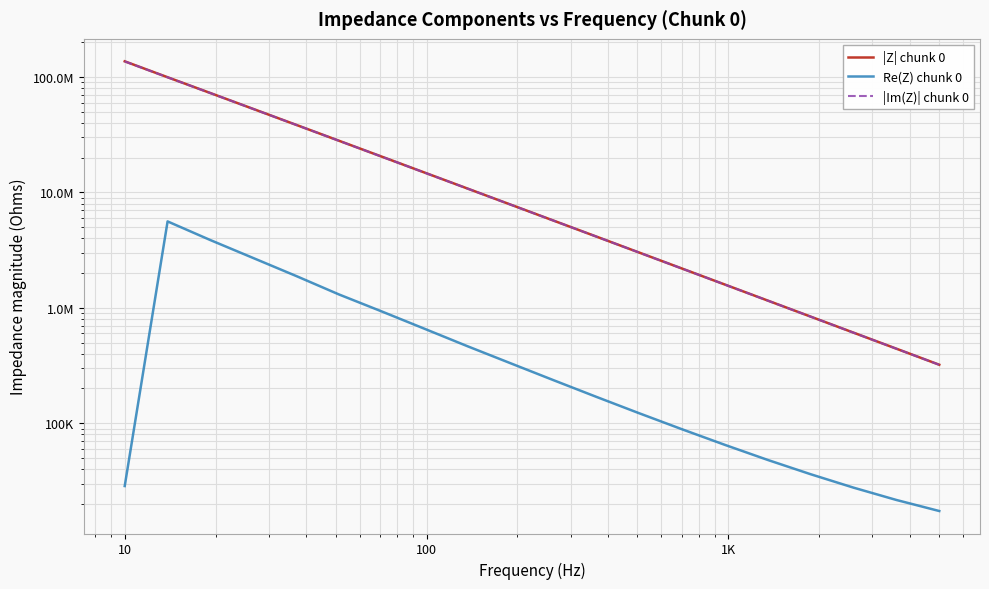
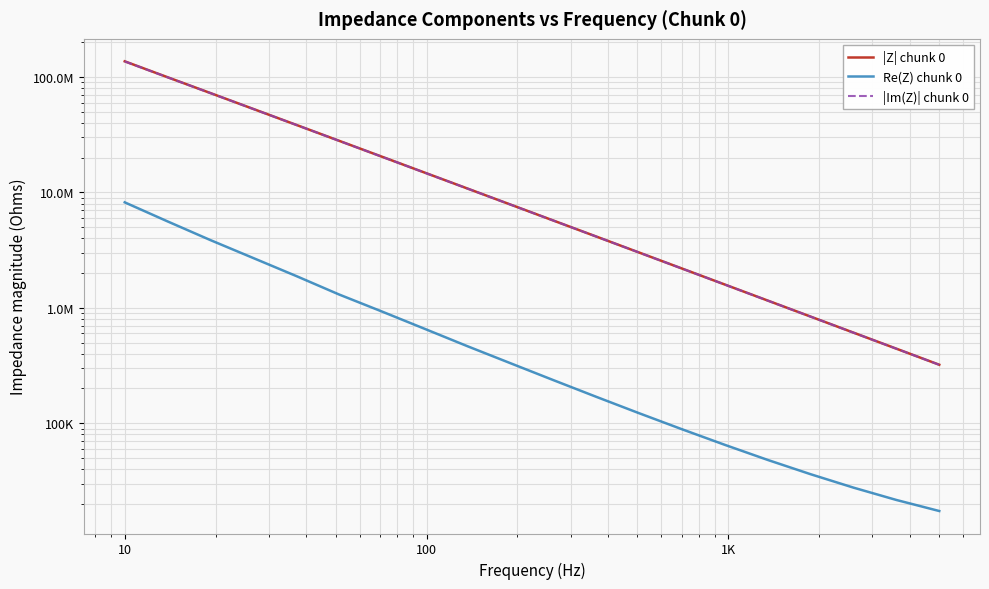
Re(Z) chunk 0, 10: 29000 -> 8000000
